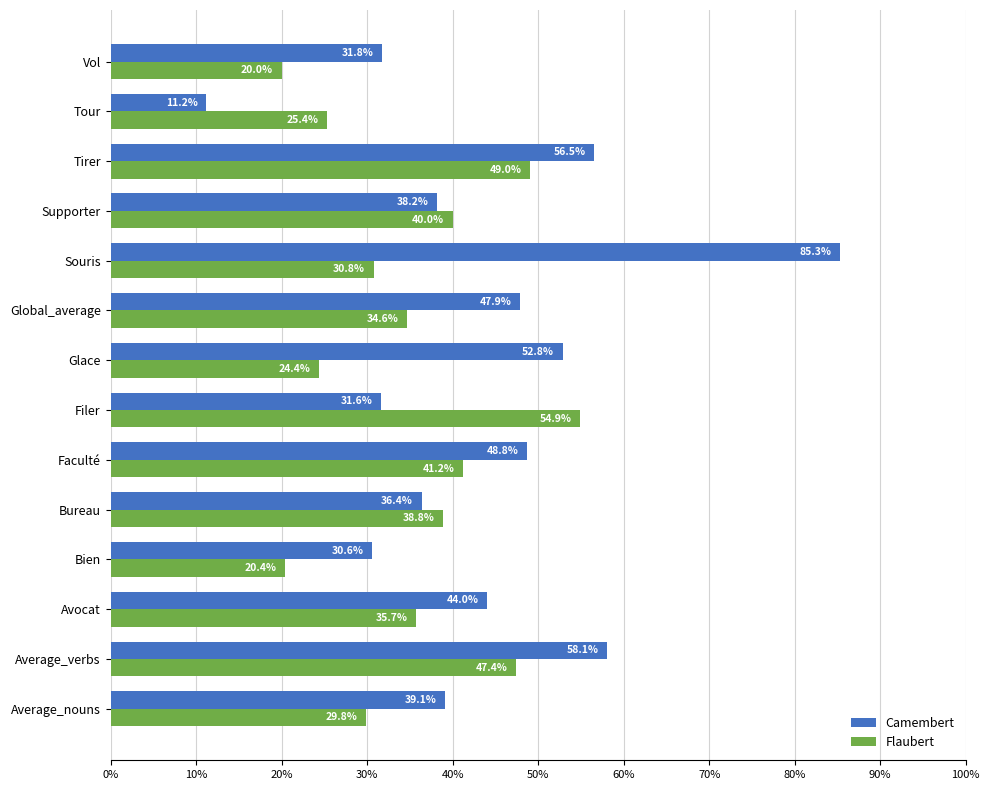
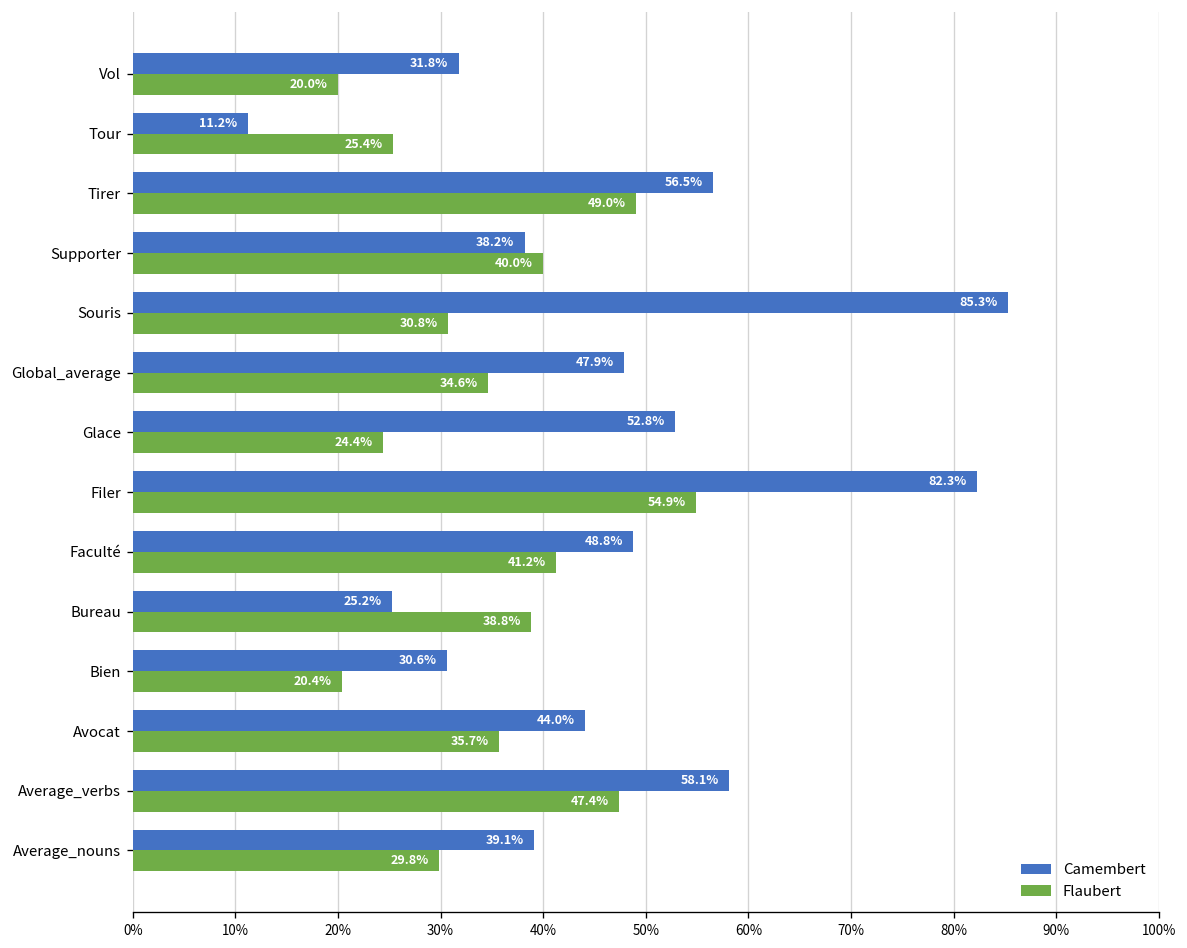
Camembert, Filer: 31.6% -> 82.3%
Camembert, Bureau: 36.4% -> 25.2%
